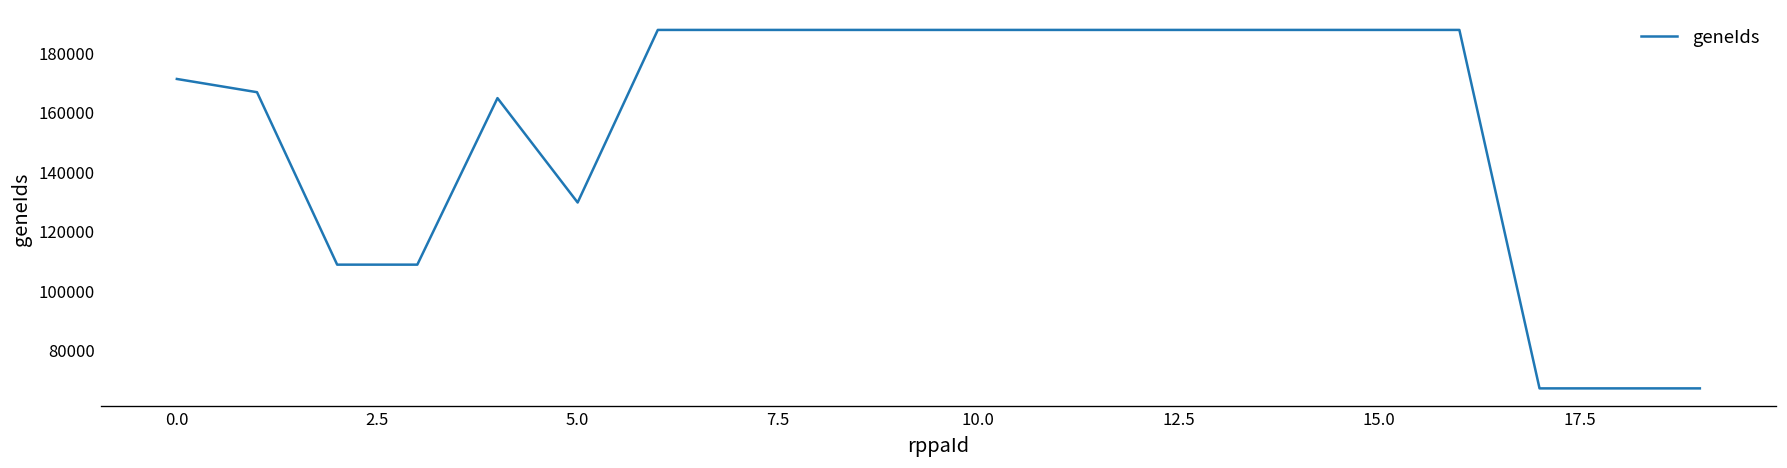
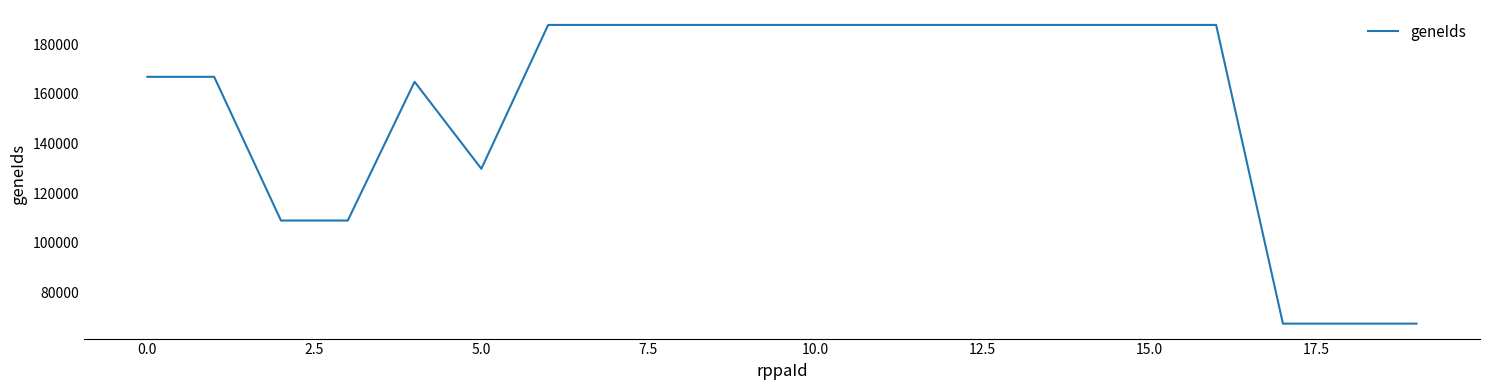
0.0: 171000 -> 167000
